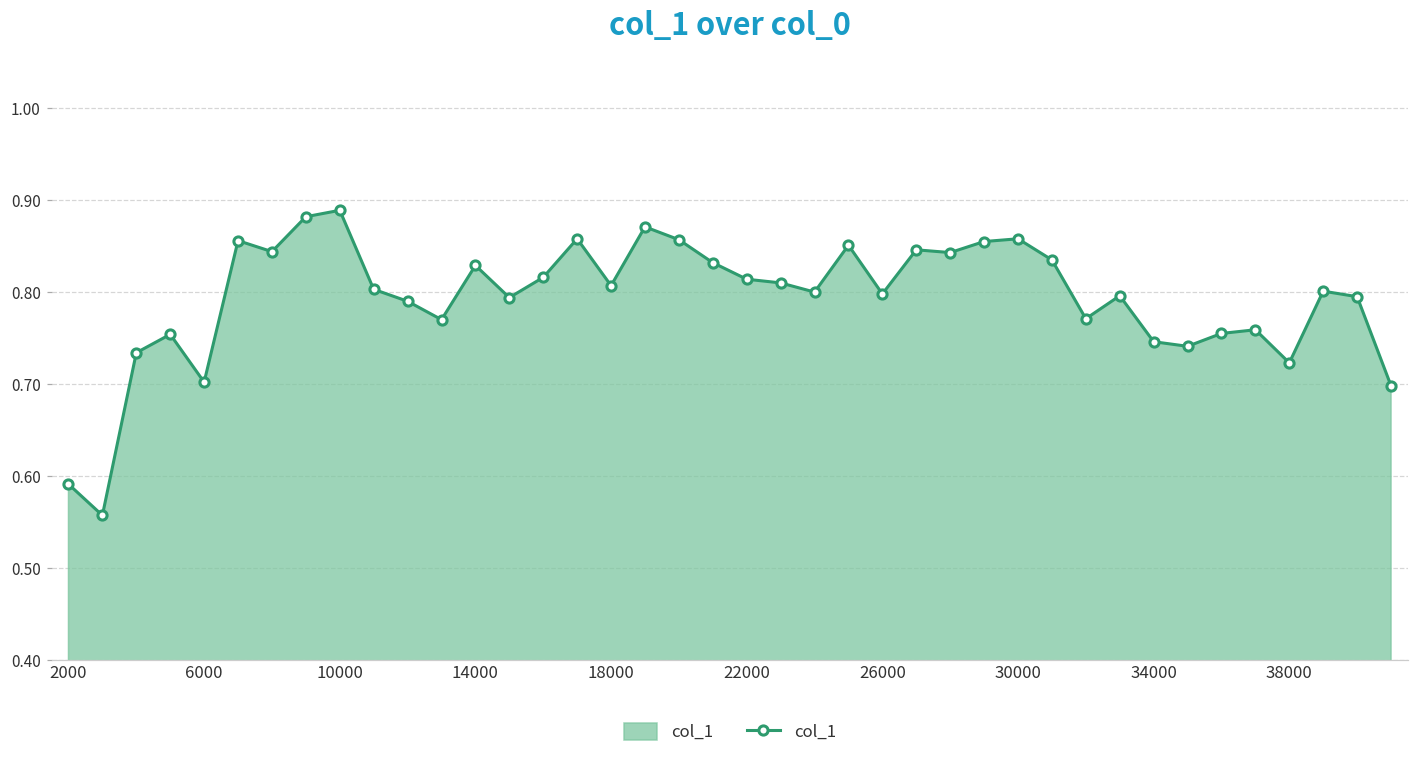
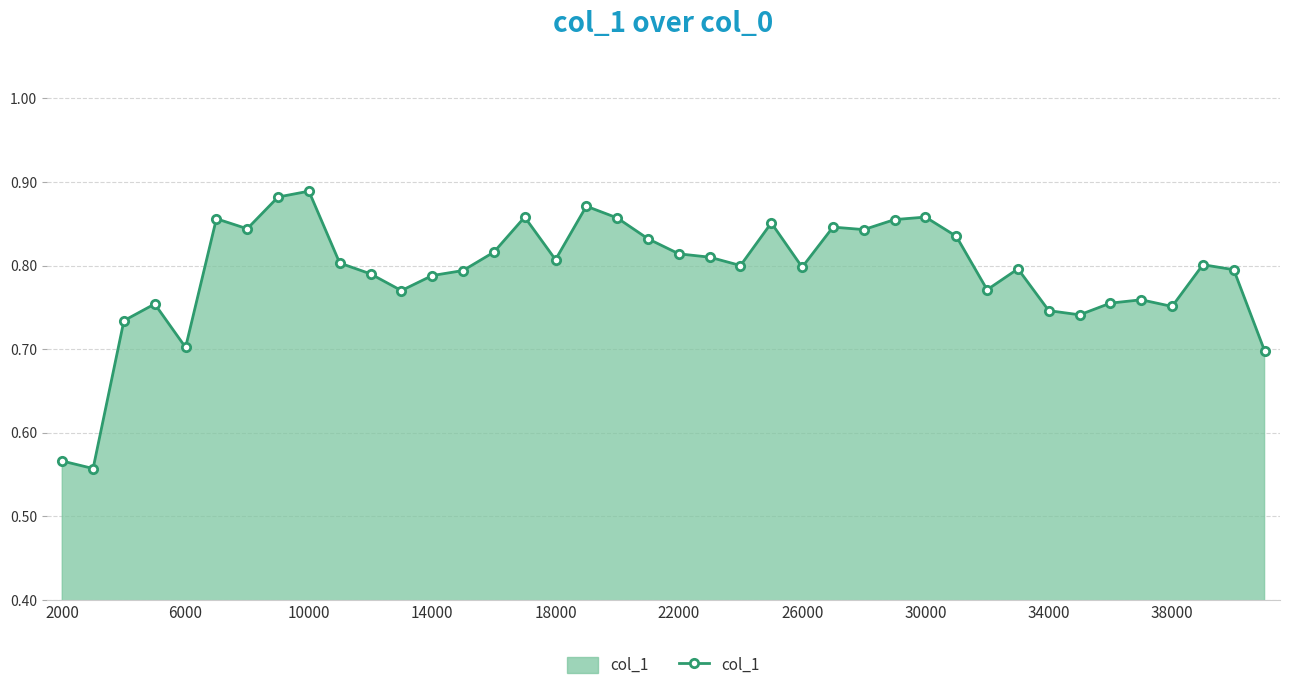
2000: 0.59 -> 0.57
14000: 0.83 -> 0.79
38000: 0.72 -> 0.75
